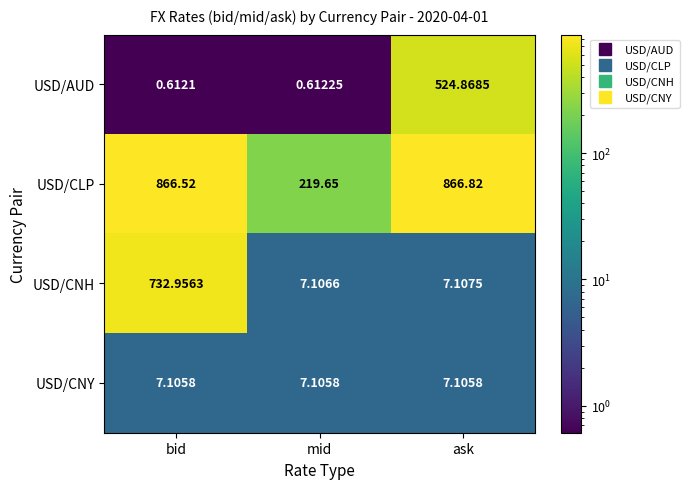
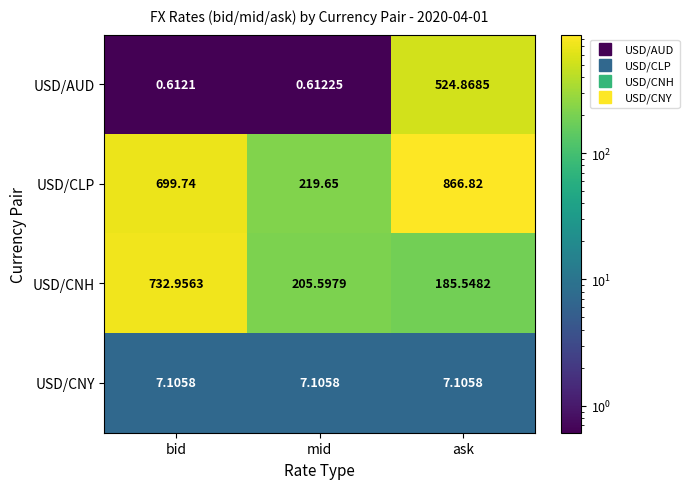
USD/CLP, bid: 866.52 -> 699.74
USD/CNH, mid: 7.1066 -> 205.5979
USD/CNH, ask: 7.1075 -> 185.5482
